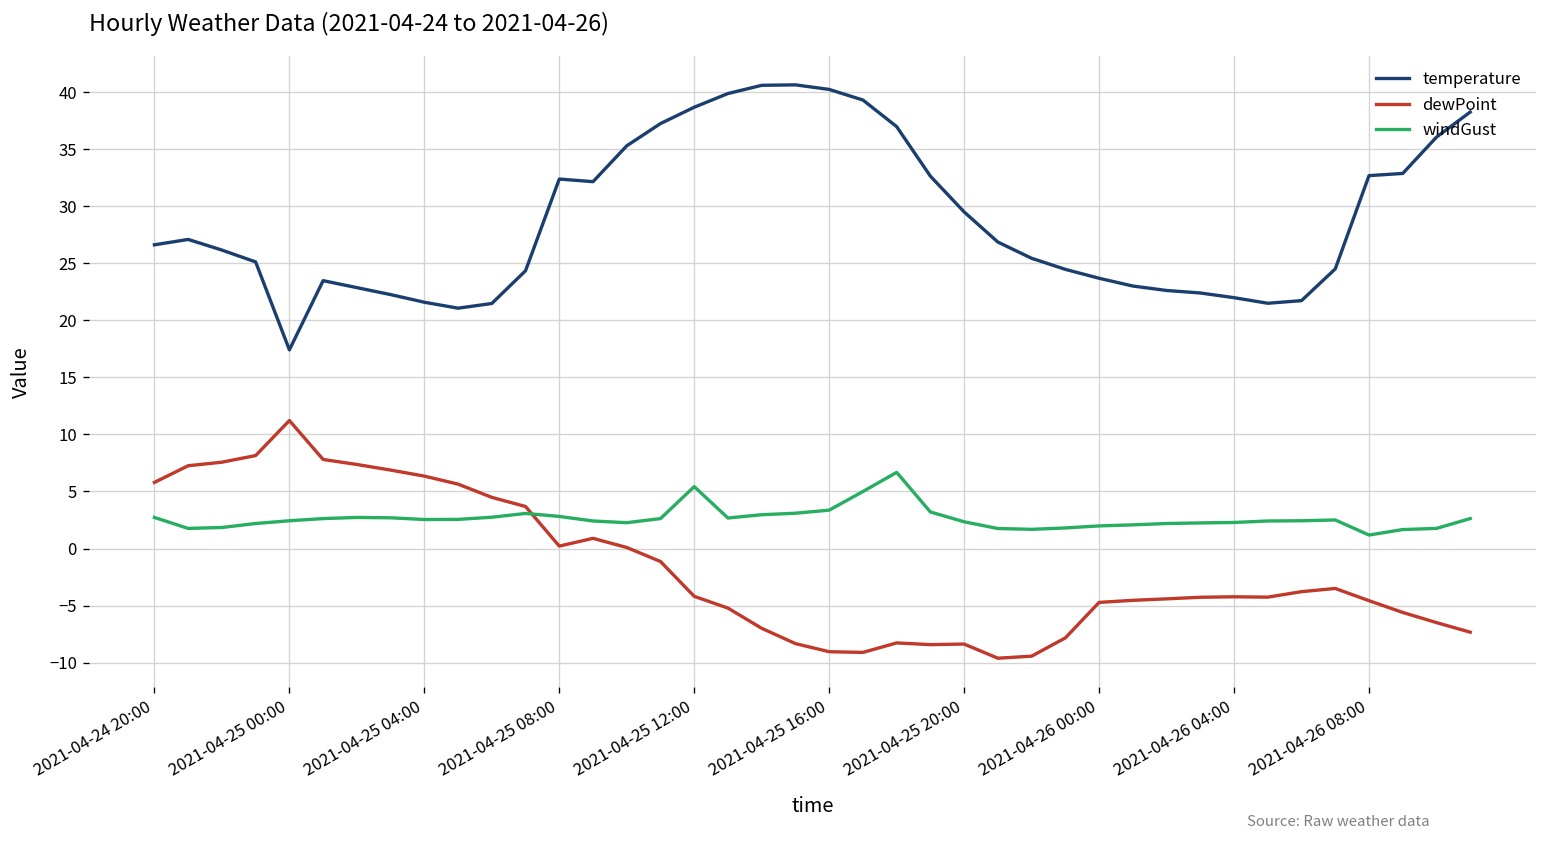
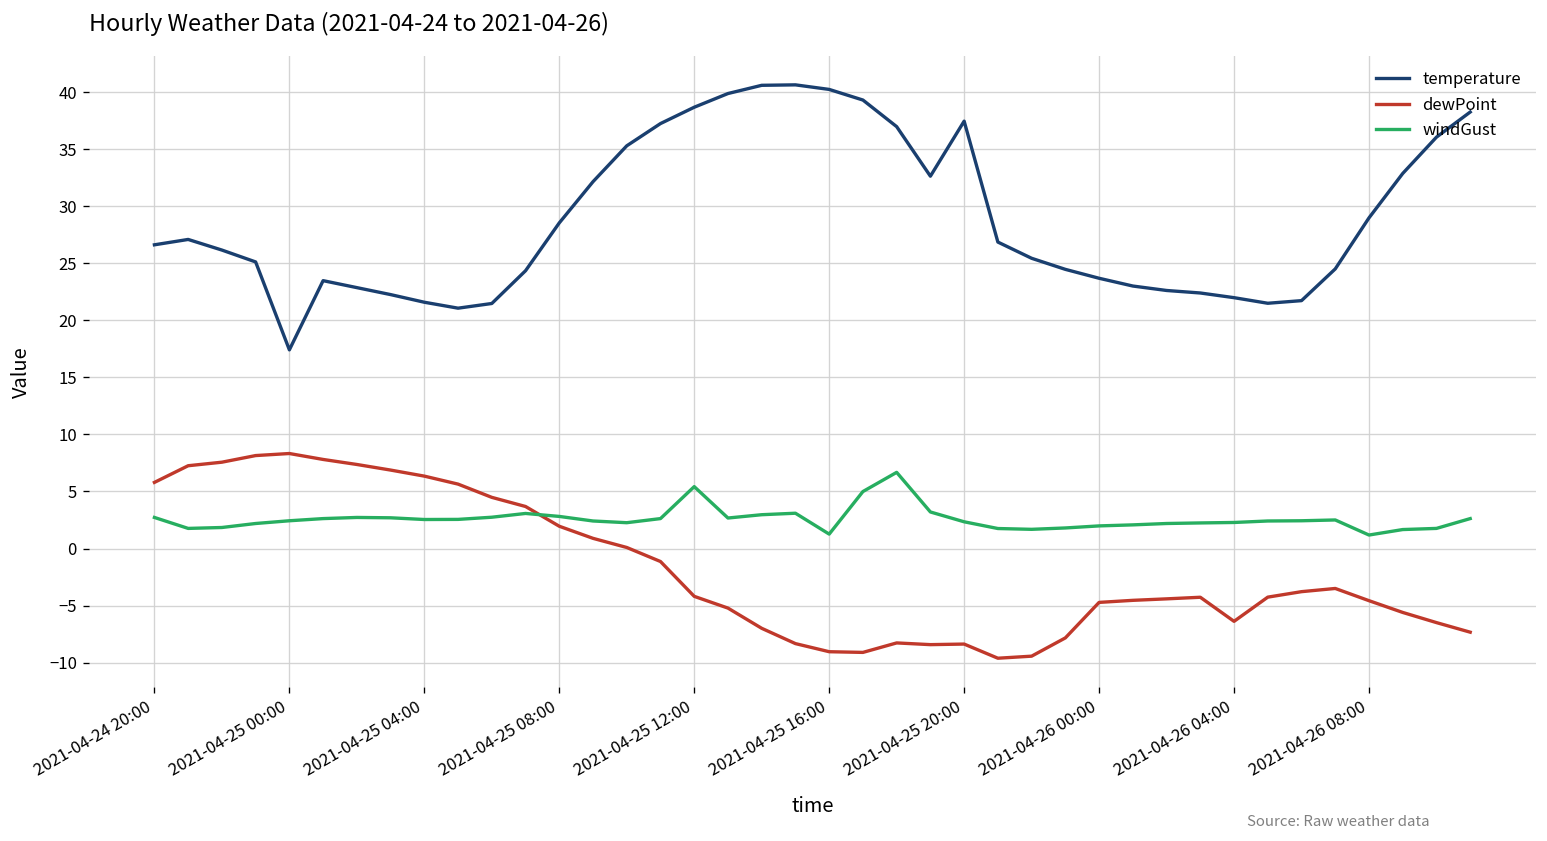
dewPoint, 2021-04-25 00:00: 11 -> 8
temperature, 2021-04-25 08:00: 32 -> 29
dewPoint, 2021-04-25 08:00: 0 -> 2
windGust, 2021-04-25 16:00: 3 -> 1
temperature, 2021-04-25 20:00: 29 -> 37
dewPoint, 2021-04-26 04:00: -4 -> -6
temperature, 2021-04-26 08:00: 33 -> 29
